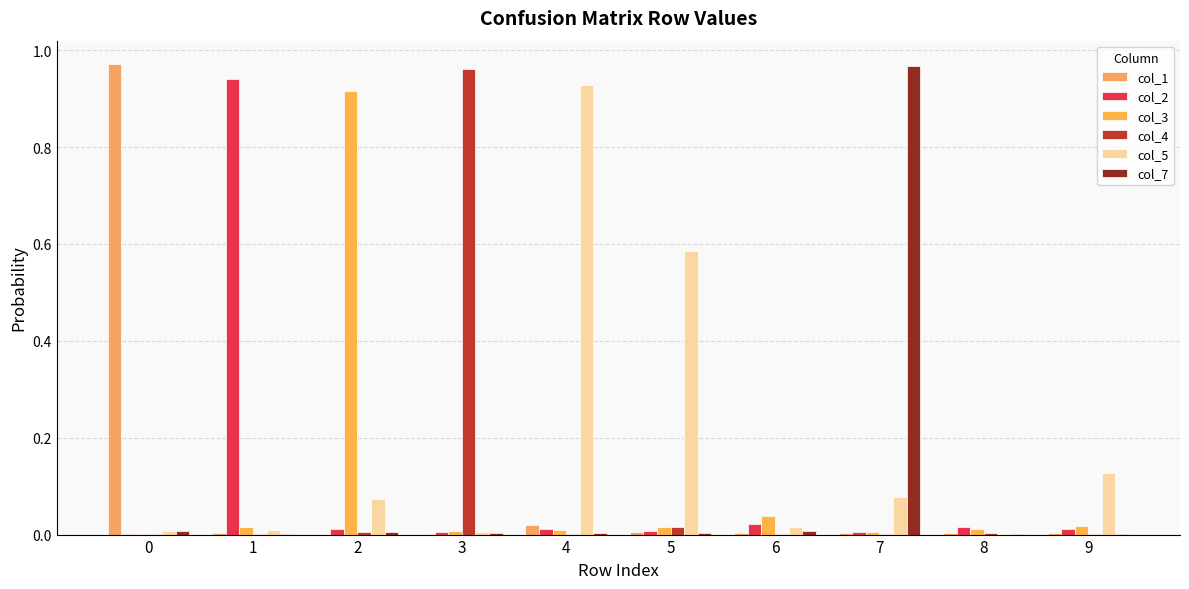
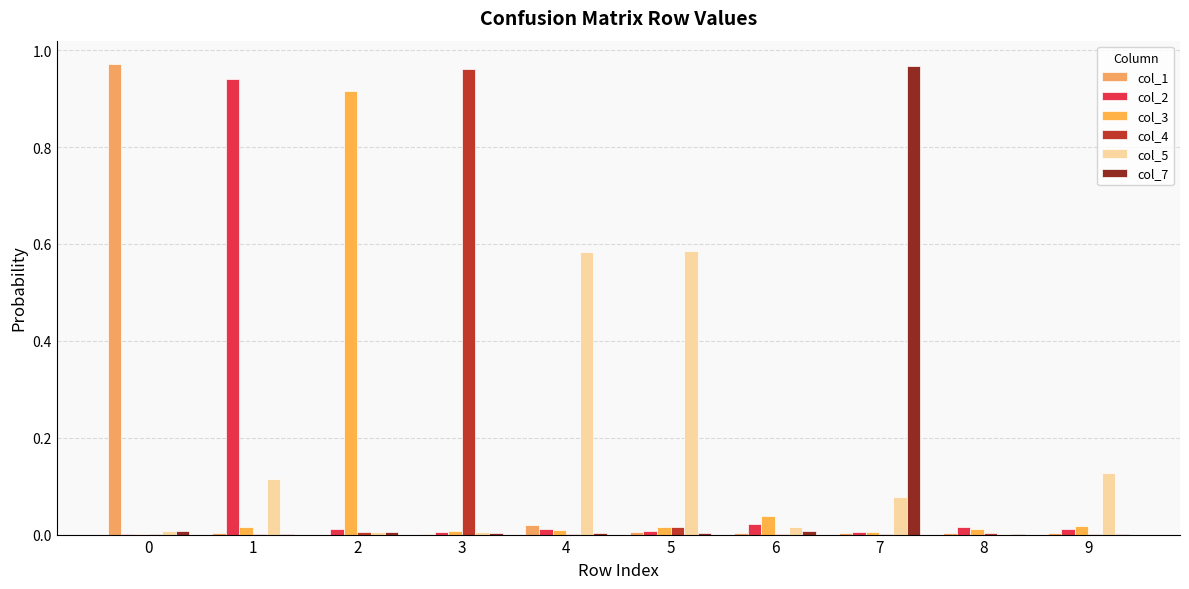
col_5, 1: 0.01 -> 0.11
col_5, 2: 0.07 -> 0.01
col_5, 4: 0.93 -> 0.58
